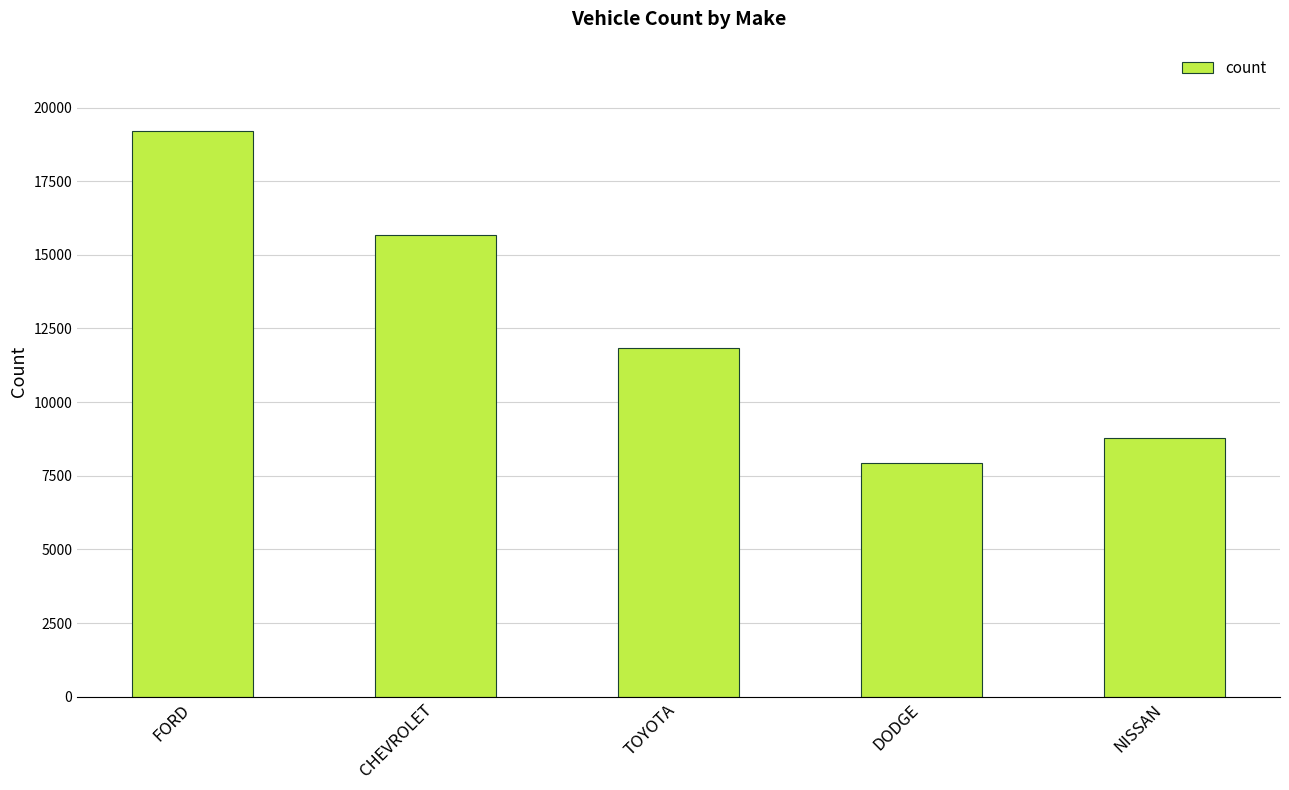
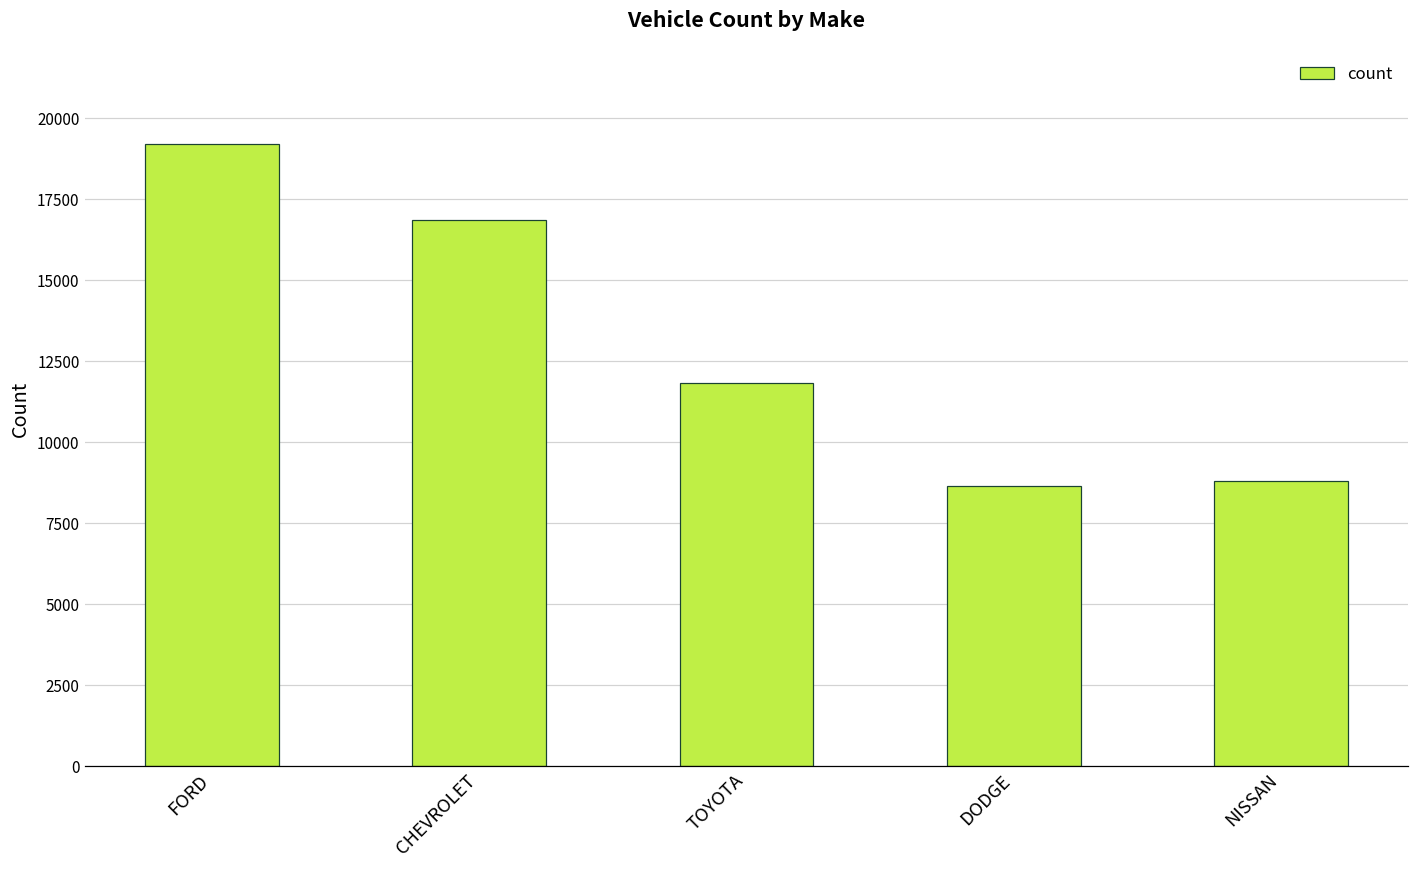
CHEVROLET: 15700 -> 16900
DODGE: 7900 -> 8700
